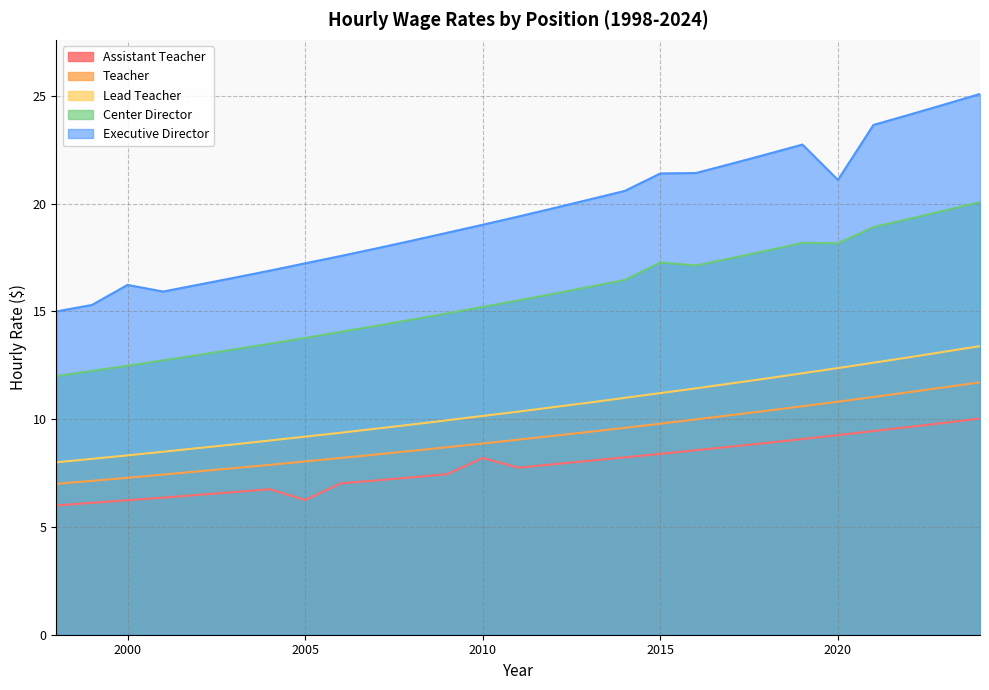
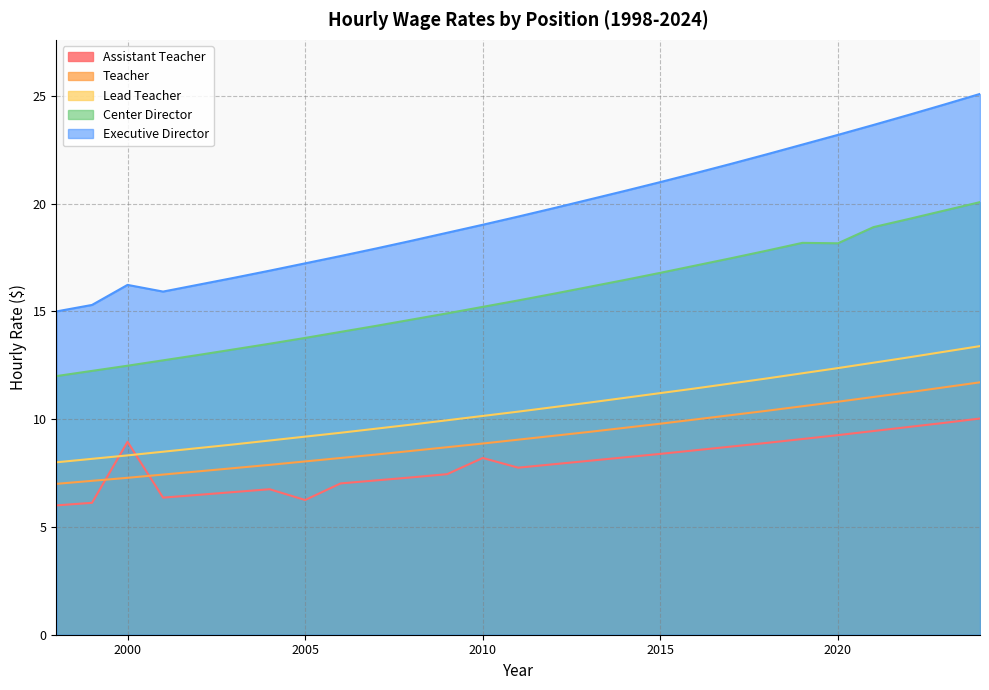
Assistant Teacher, 2000: 6.2 -> 9.0
Center Director, 2015: 17.3 -> 16.8
Executive Director, 2015: 21.4 -> 21.0
Executive Director, 2020: 21.1 -> 23.2
